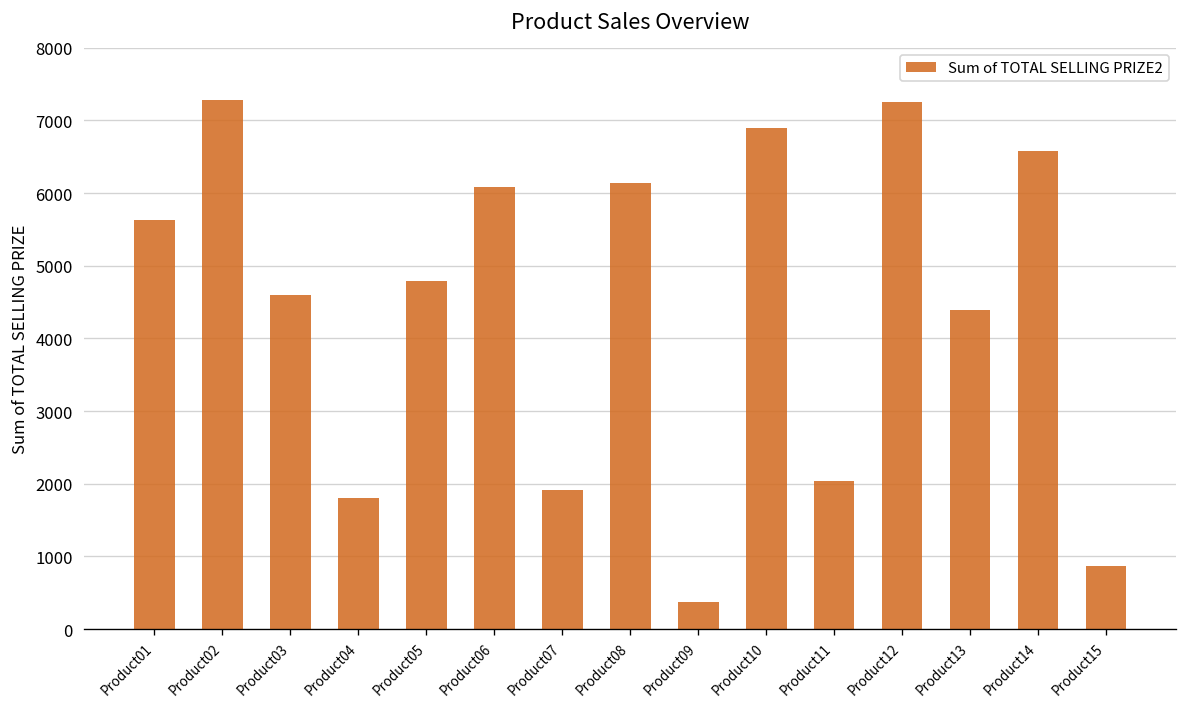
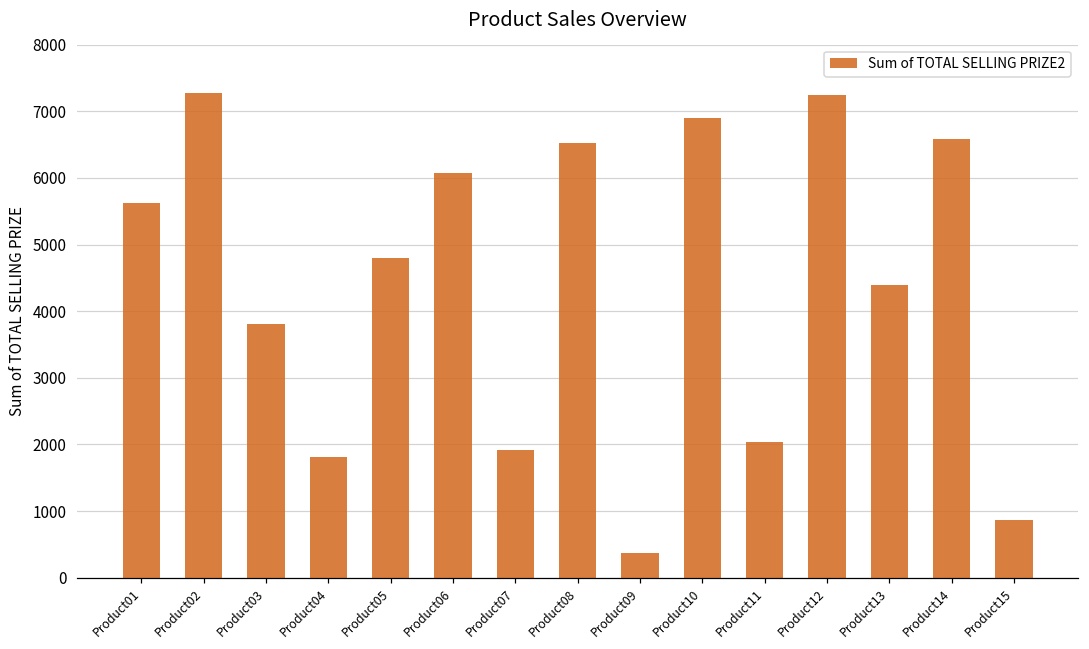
Product03: 4600 -> 3800
Product08: 6100 -> 6500
